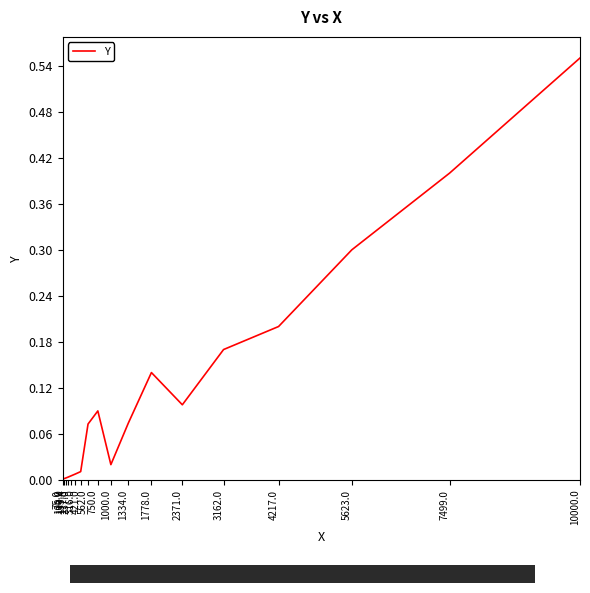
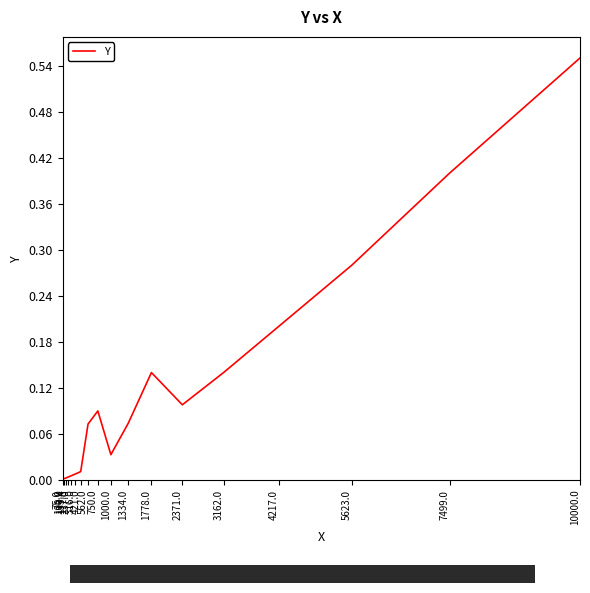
1000.0: 0.02 -> 0.03
3162.0: 0.17 -> 0.14
5623.0: 0.30 -> 0.28
